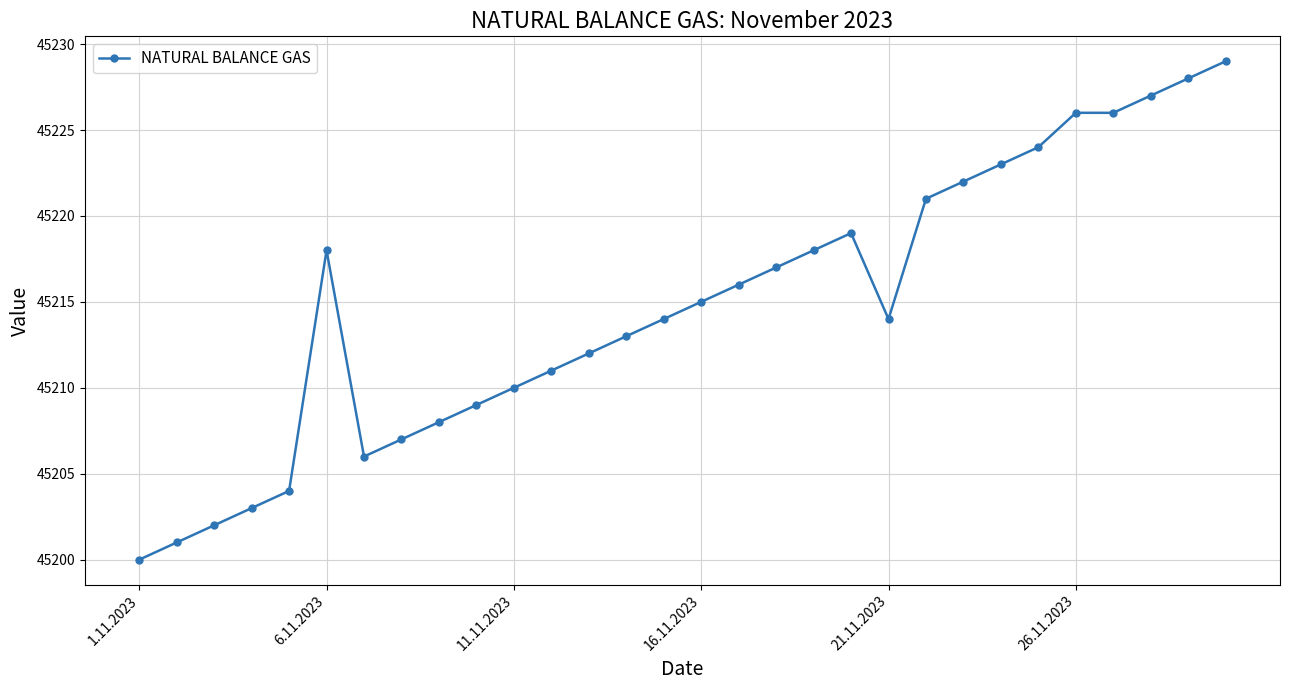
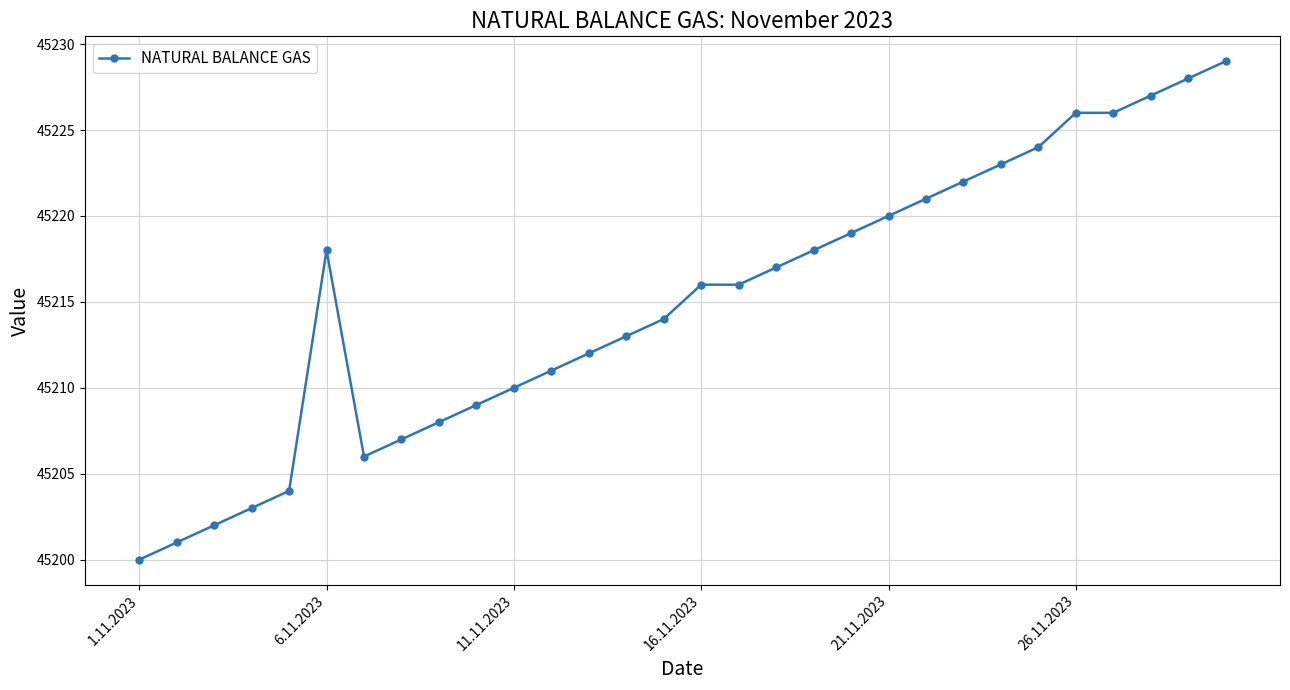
16.11.2023: 45215 -> 45216
21.11.2023: 45214 -> 45220
